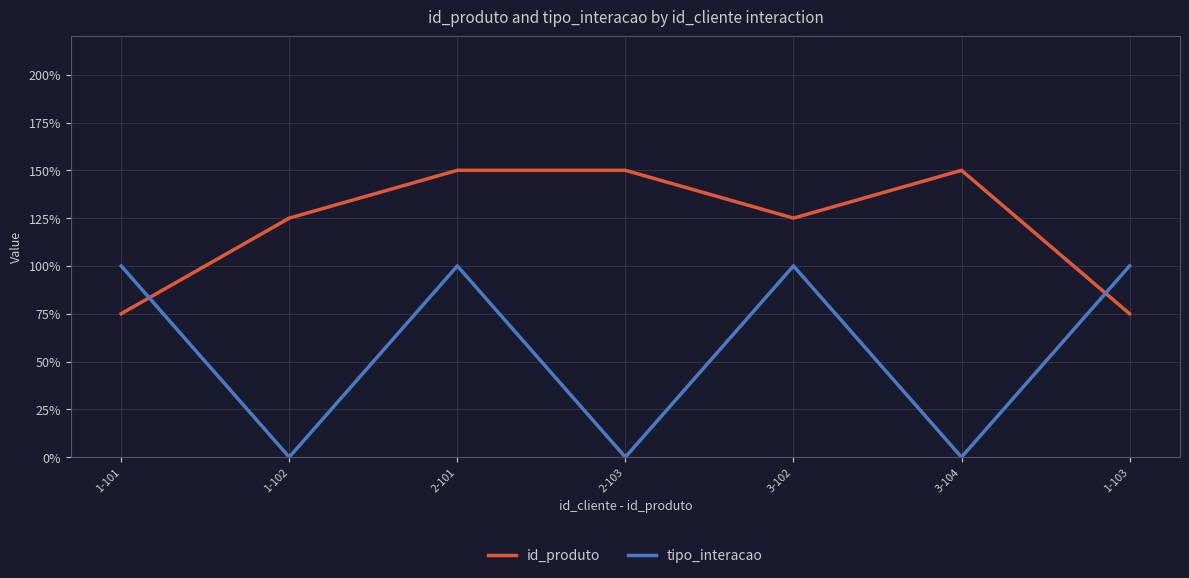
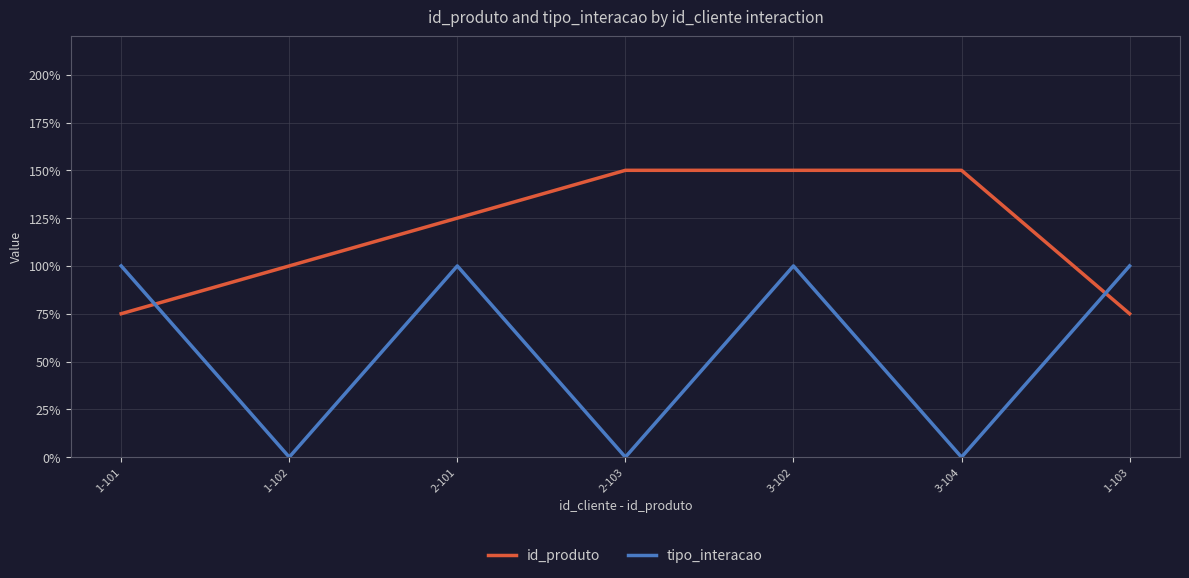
id_produto, 1-102: 125% -> 100%
id_produto, 2-101: 150% -> 125%
id_produto, 3-102: 125% -> 150%
